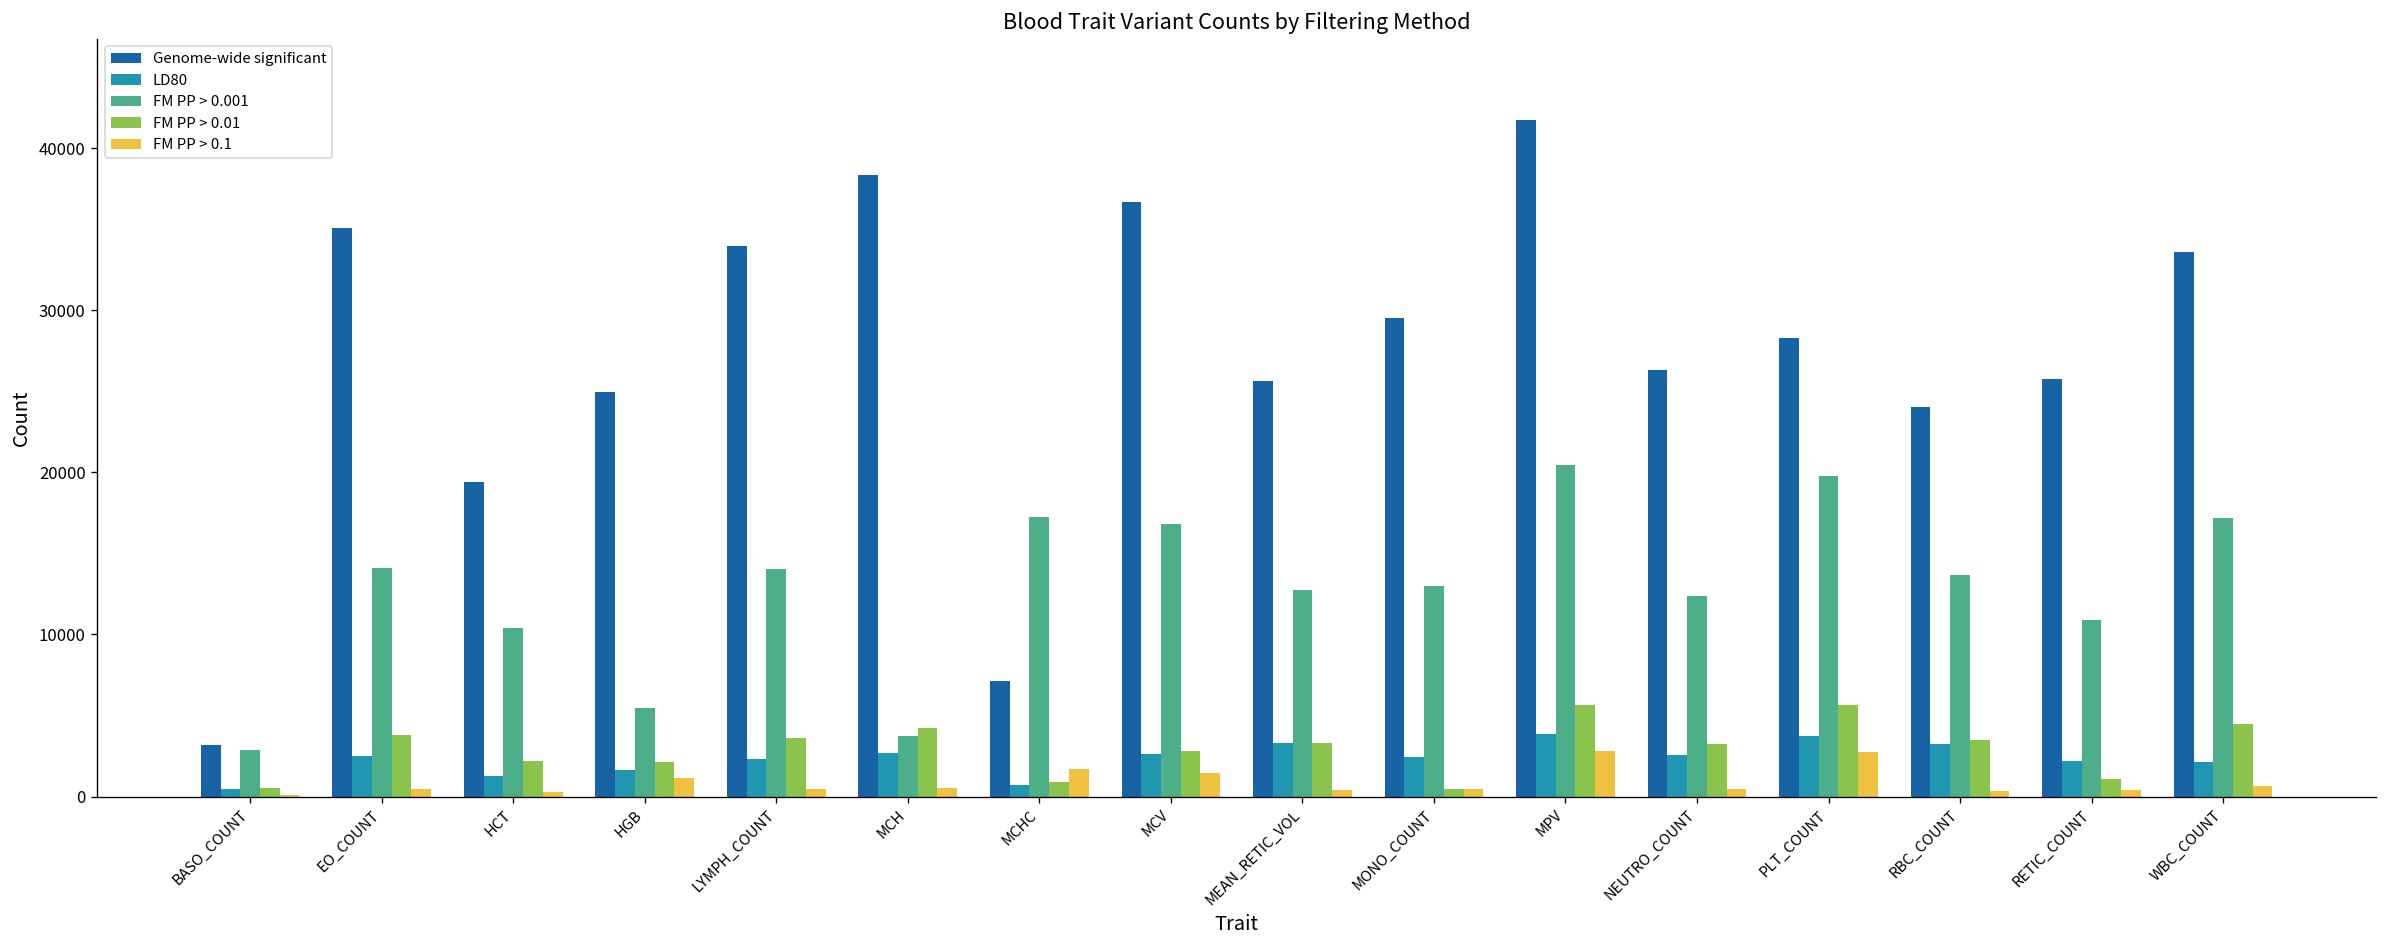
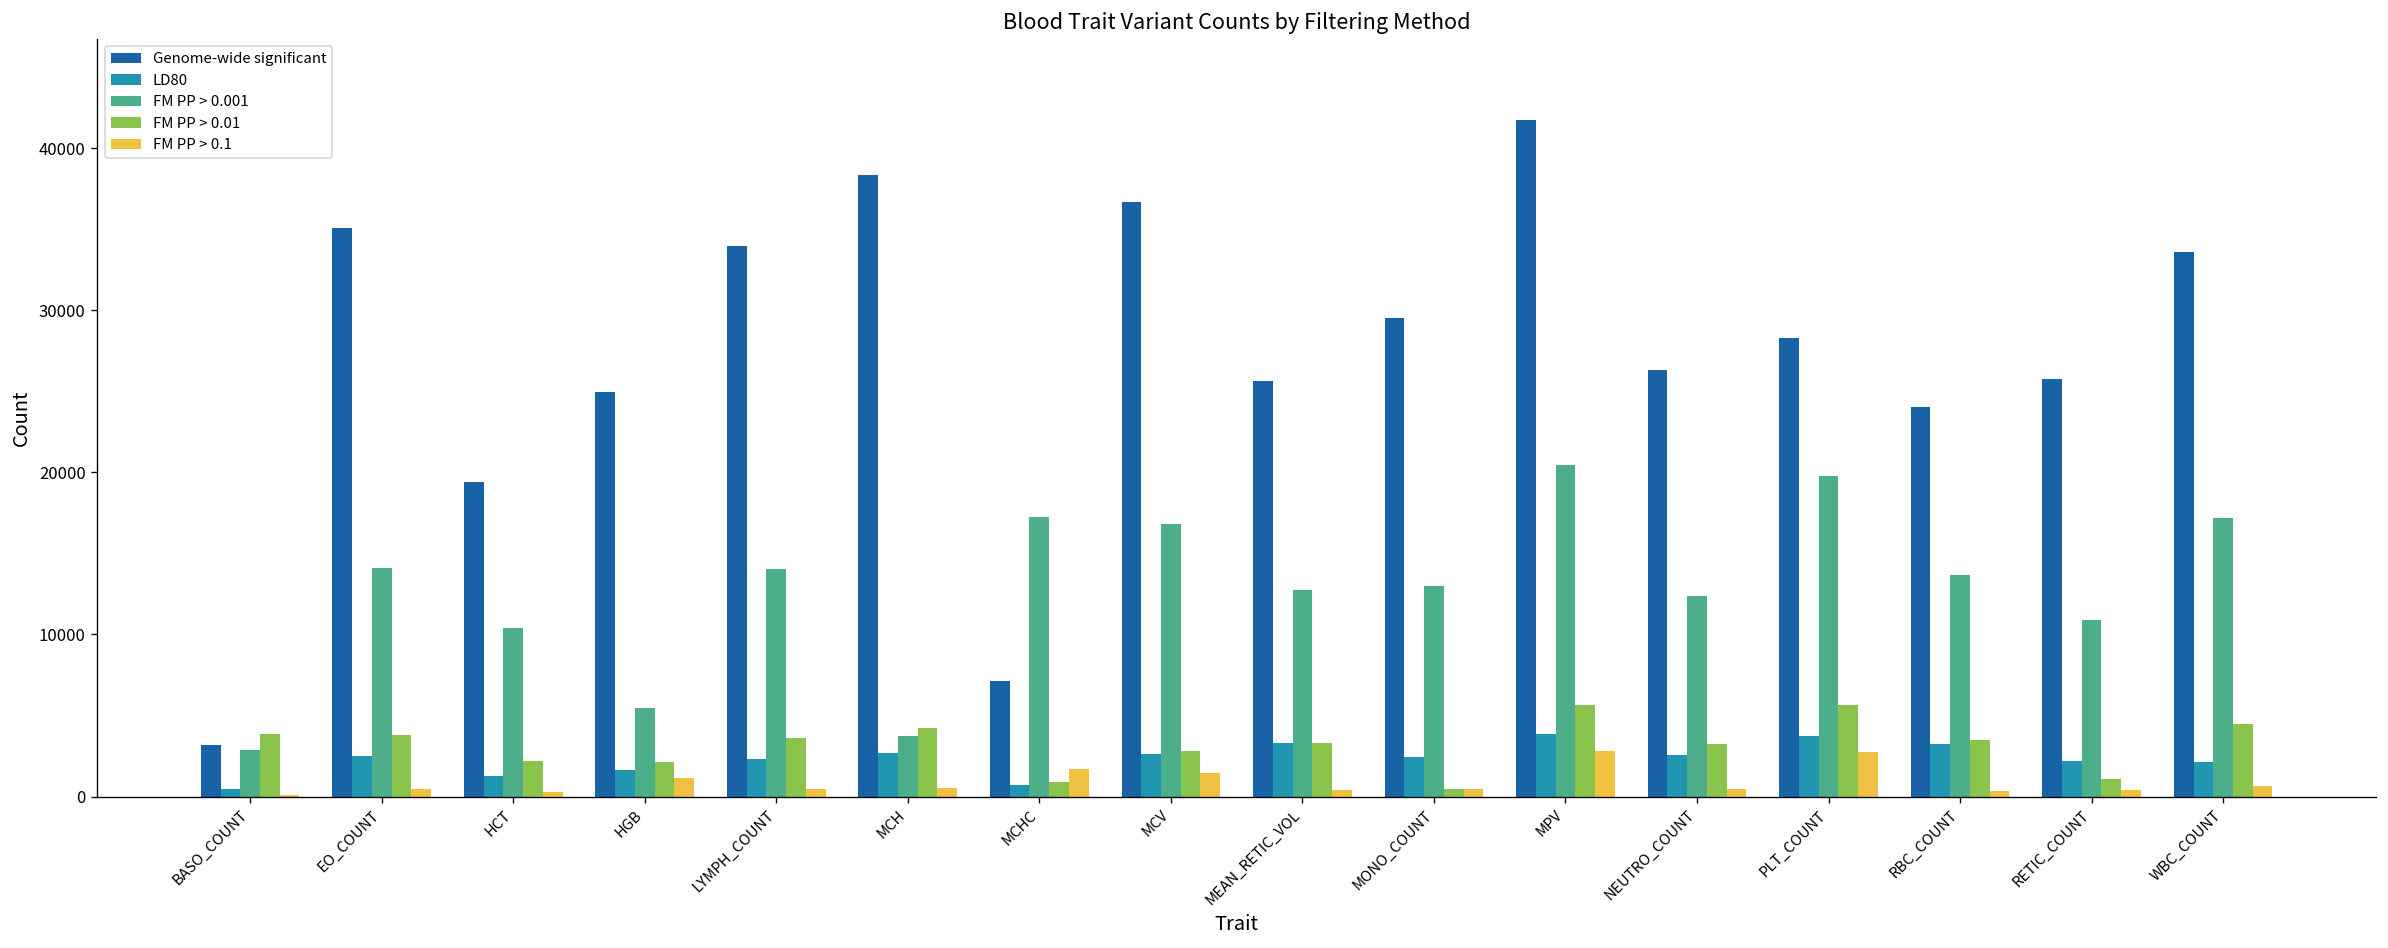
FM PP > 0.01, BASO_COUNT: 600 -> 3900
